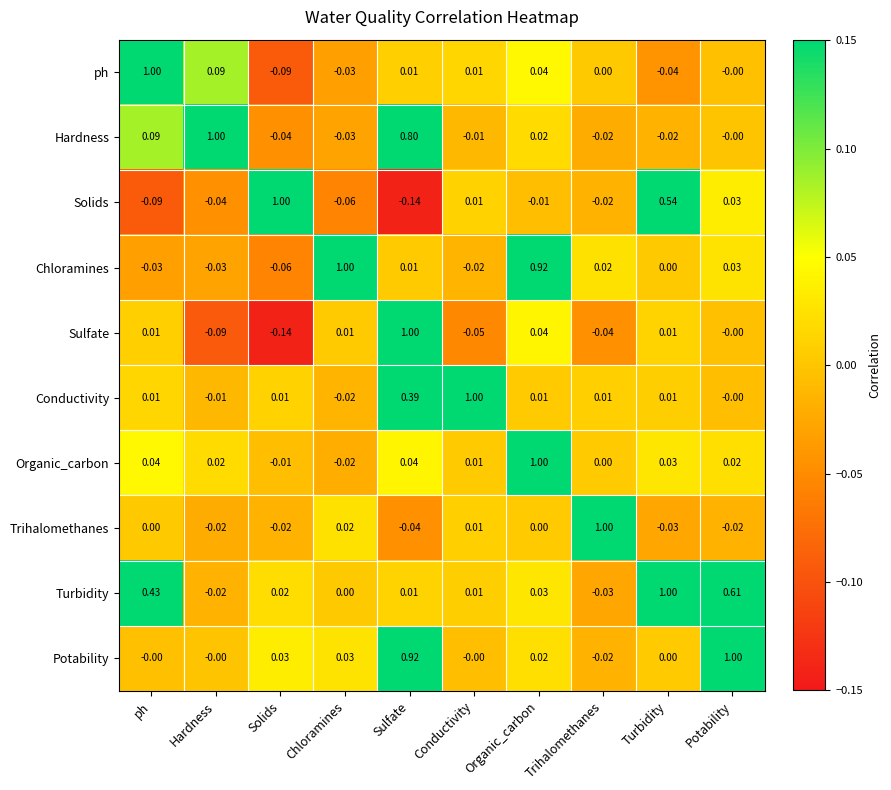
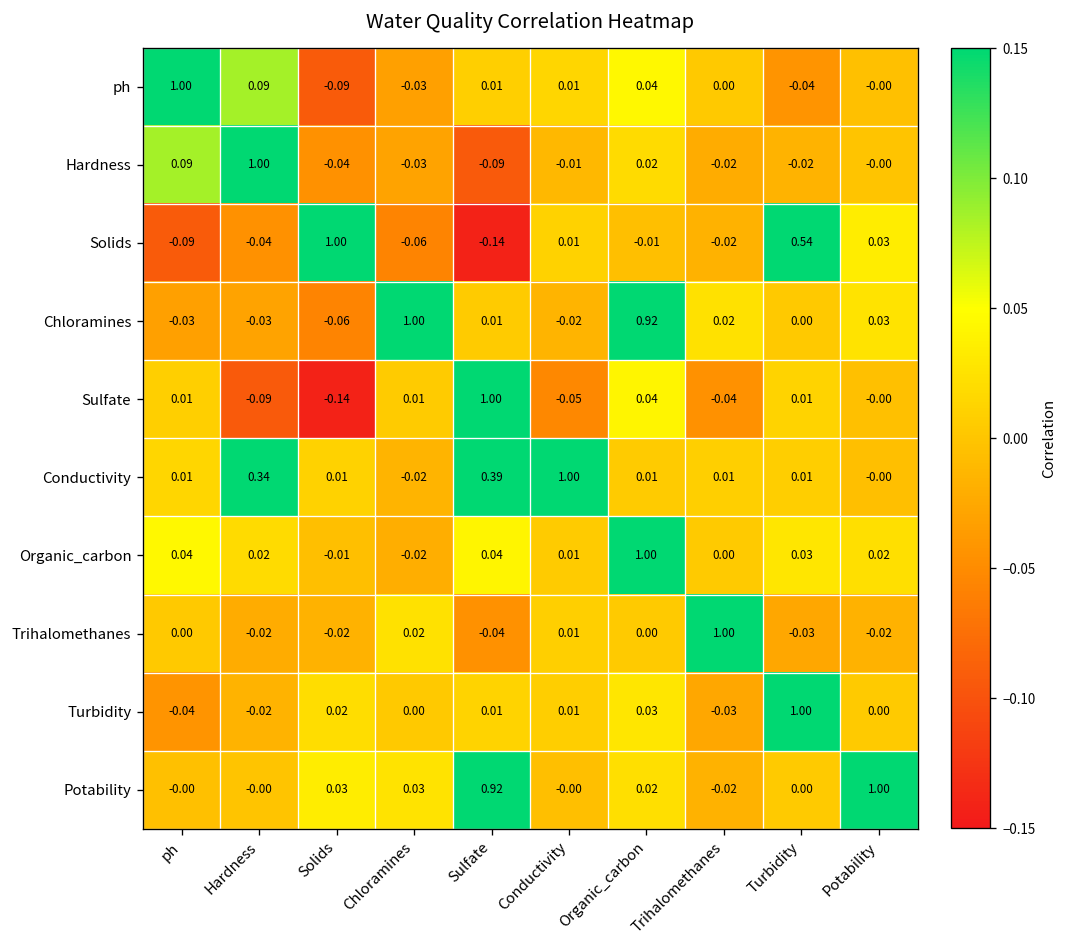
Hardness, Sulfate: 0.80 -> -0.09
Conductivity, Hardness: -0.01 -> 0.34
Turbidity, ph: 0.43 -> -0.04
Turbidity, Potability: 0.61 -> 0.00
